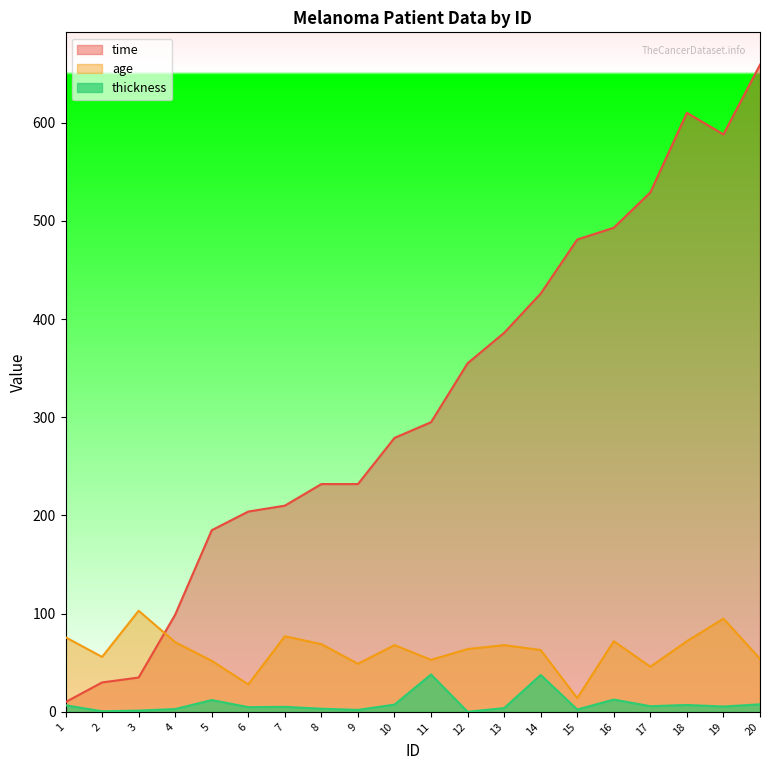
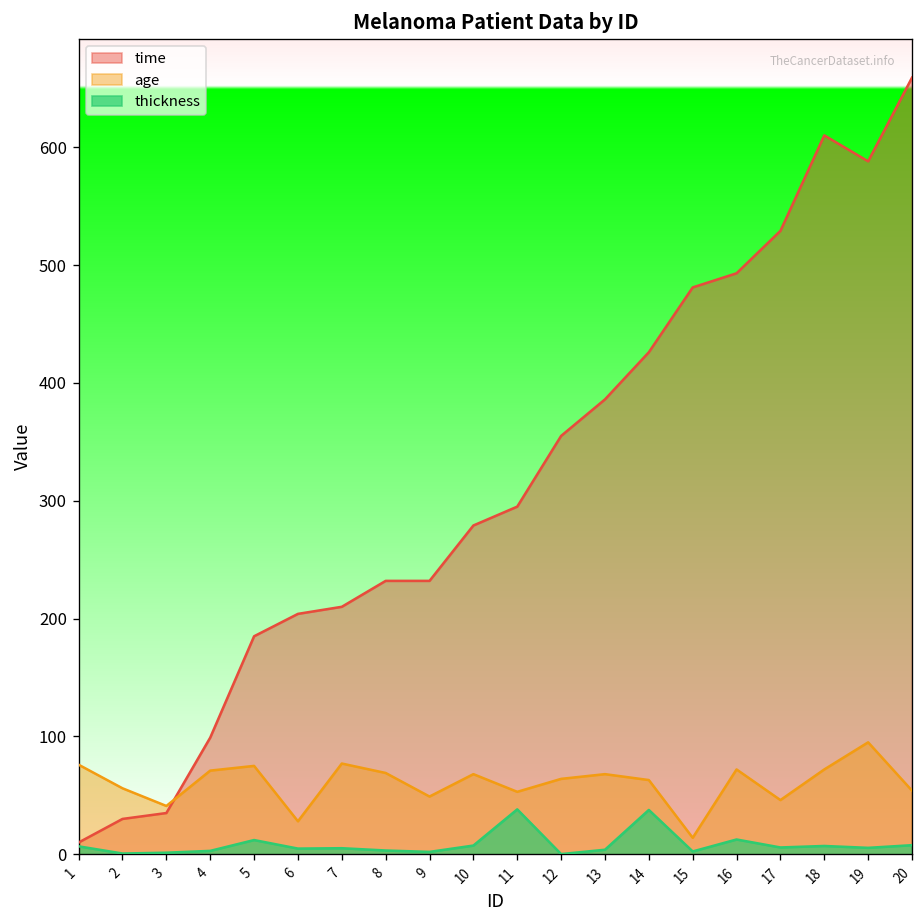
age, 3: 100 -> 40
age, 5: 50 -> 80
